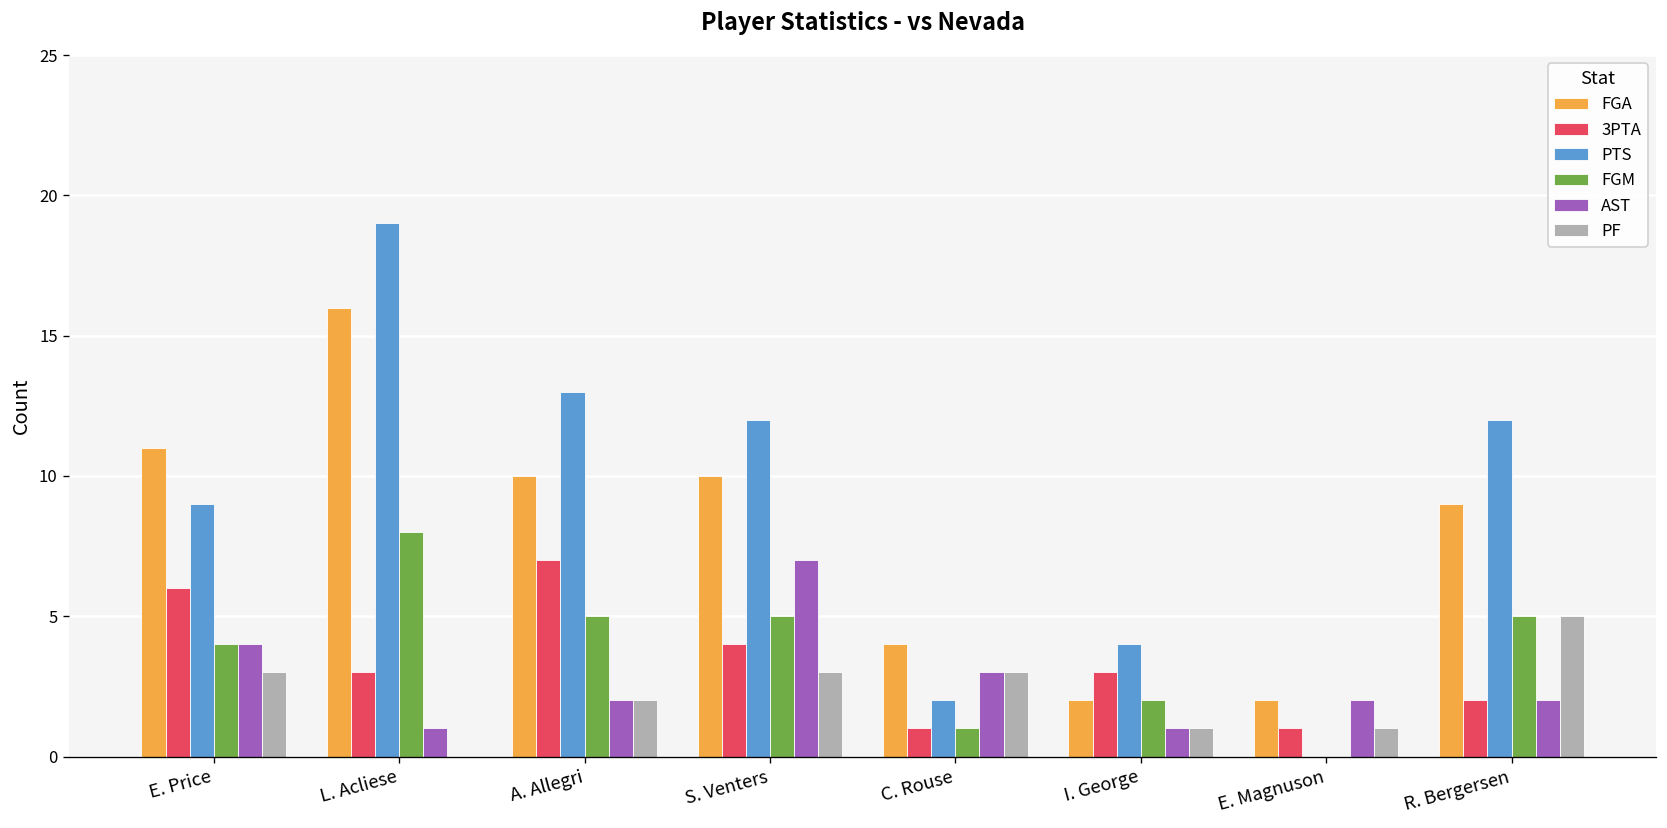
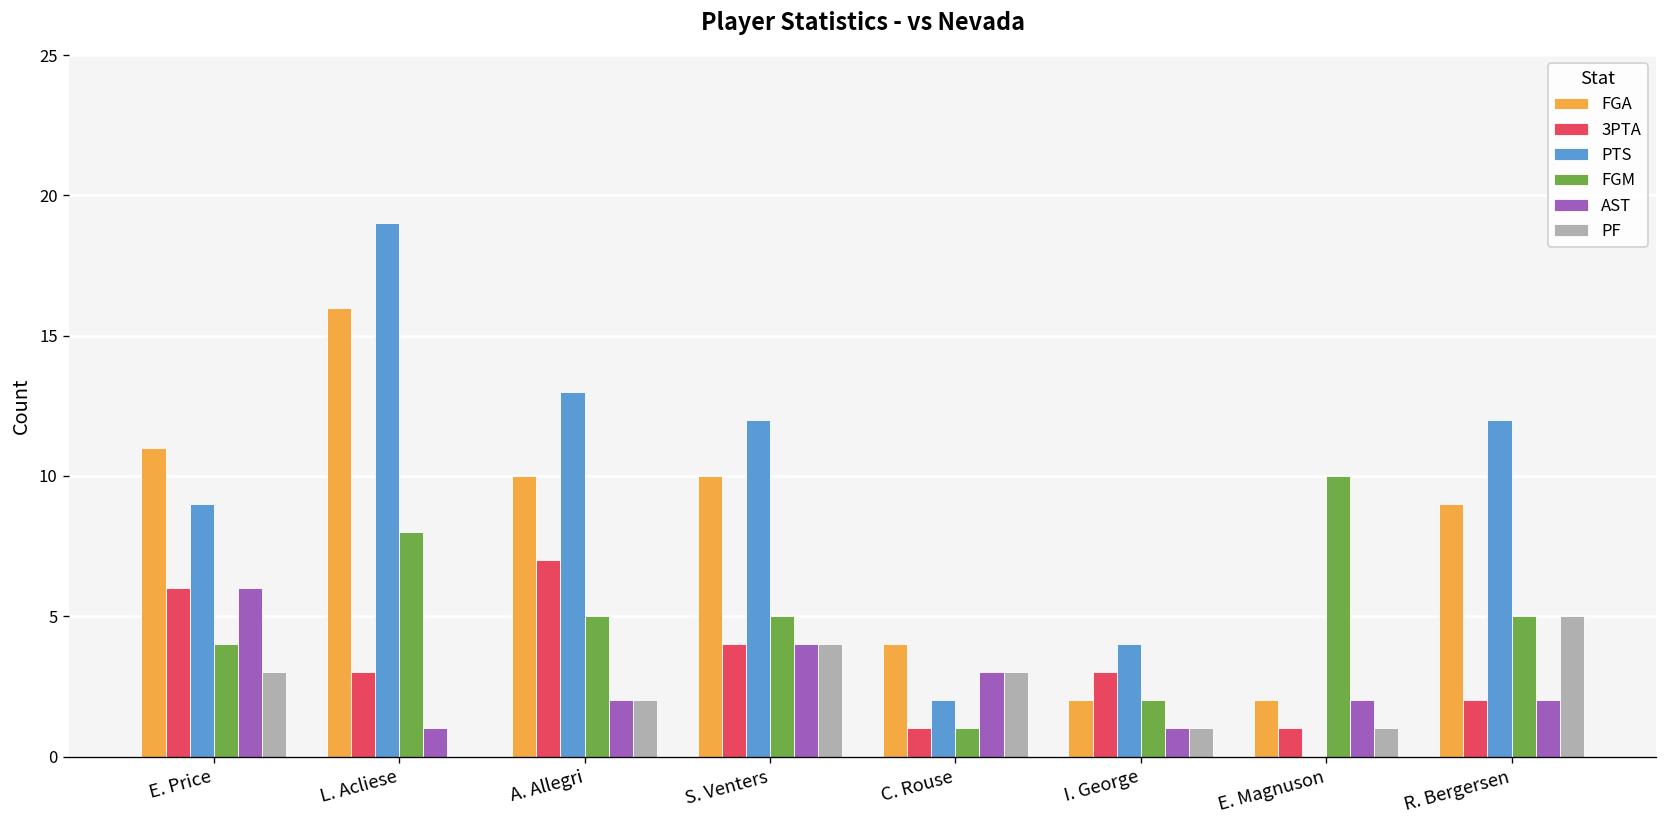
AST, E. Price: 4 -> 6
AST, S. Venters: 7 -> 4
PF, S. Venters: 3 -> 4
FGM, E. Magnuson: 0 -> 10
